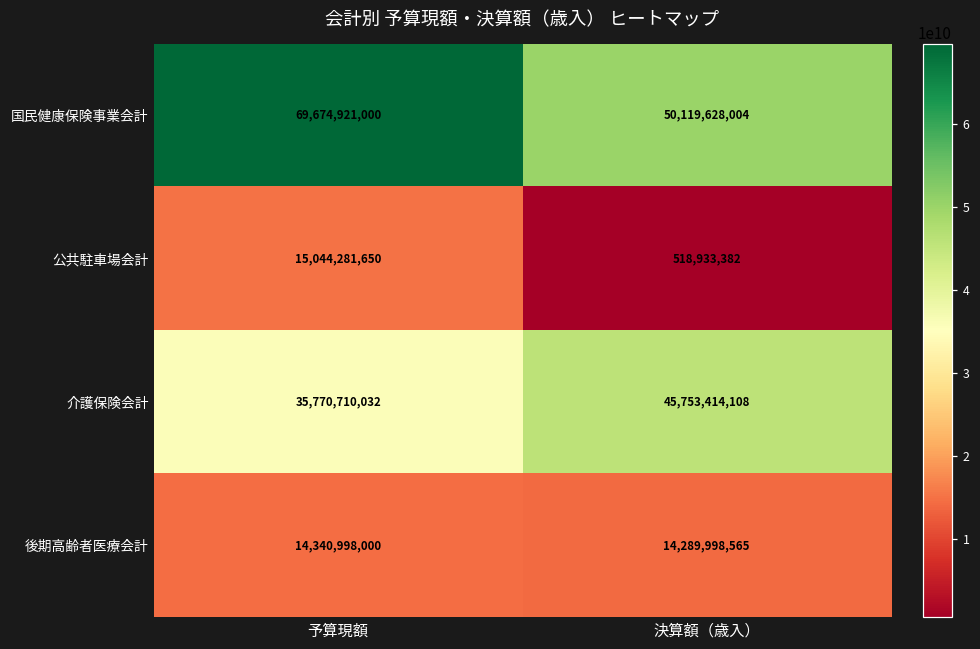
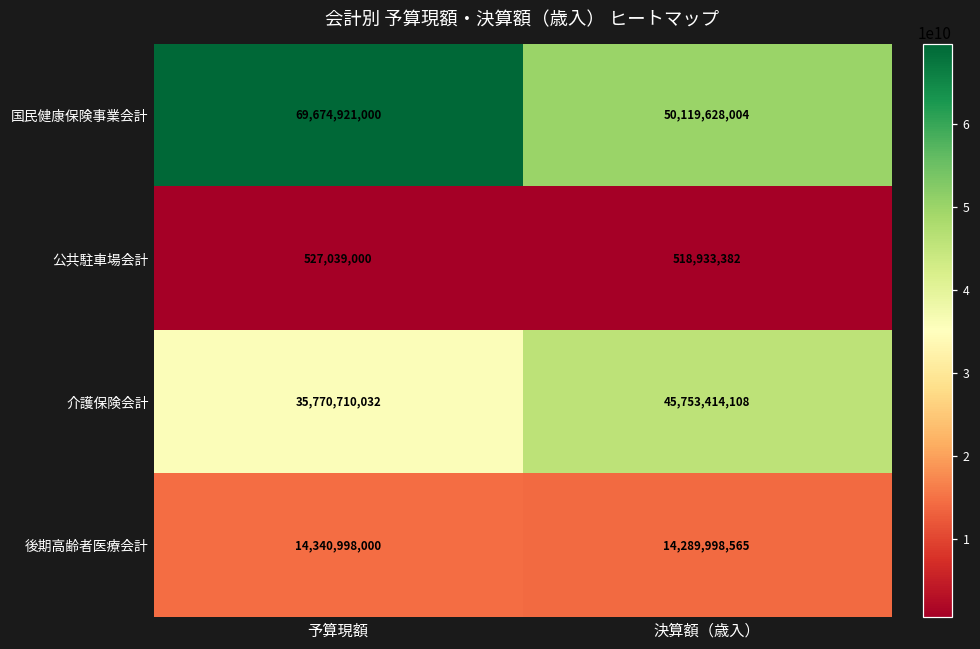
公共駐車場会計, 予算現額: 15,044,281,650 -> 527,039,000
